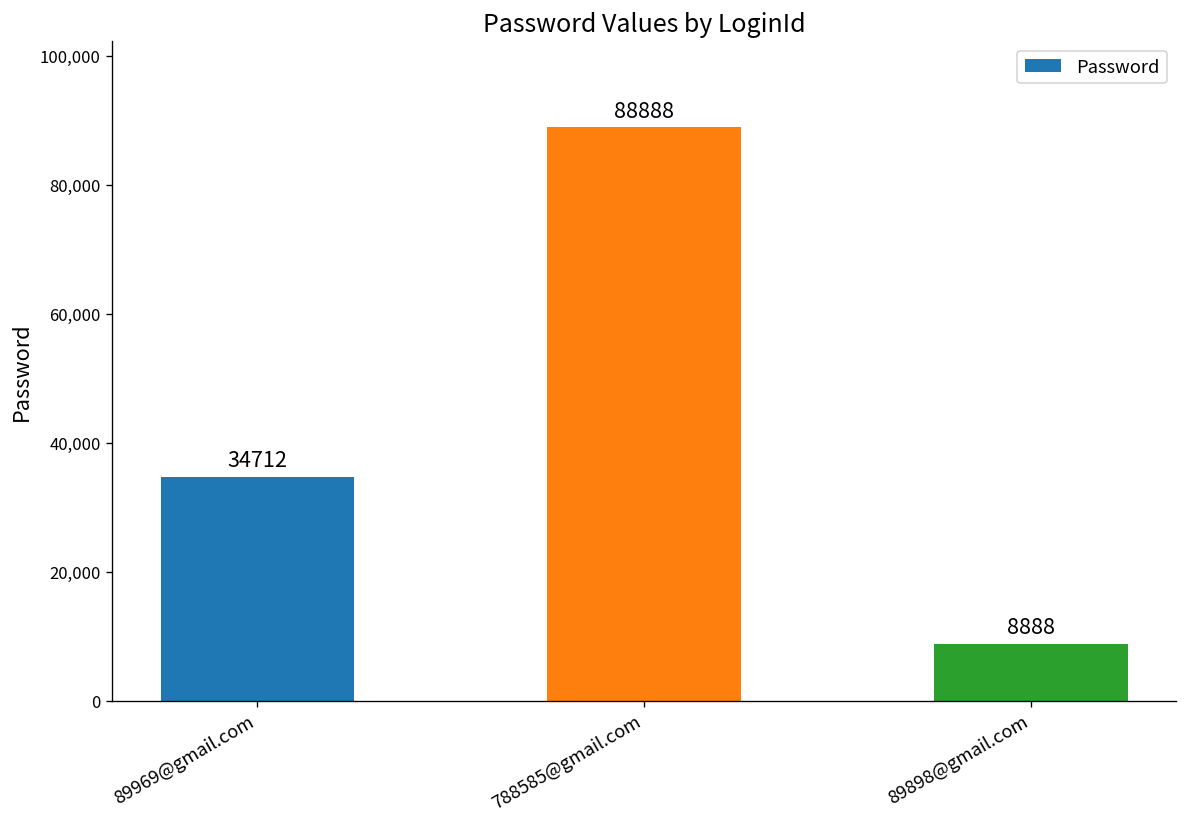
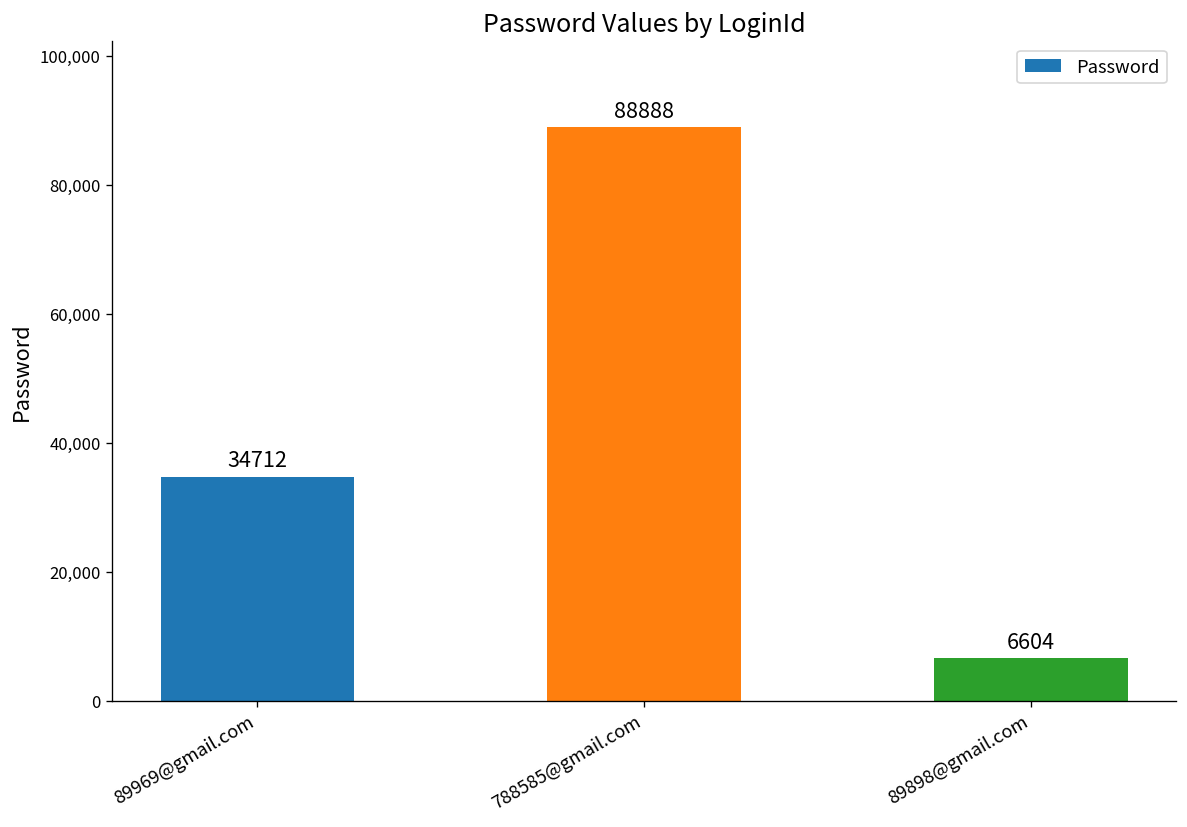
89898@gmail.com: 8888 -> 6604
